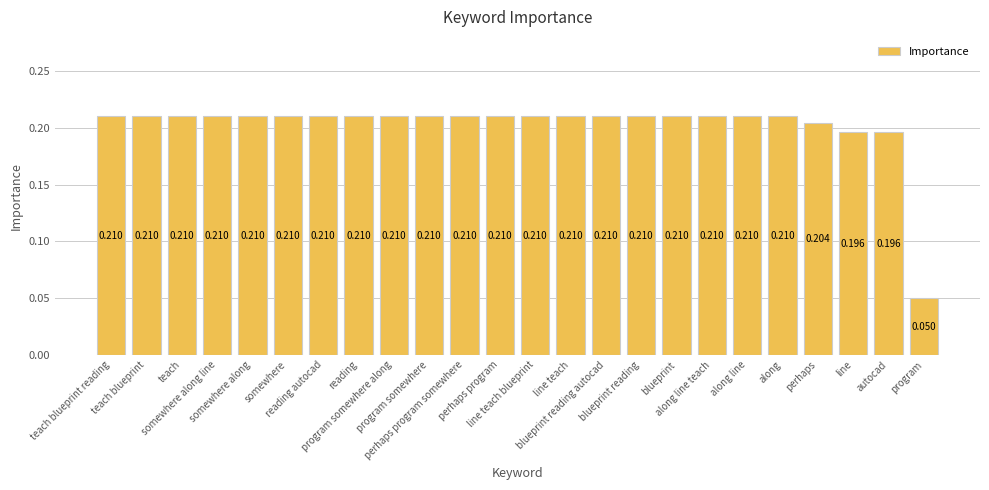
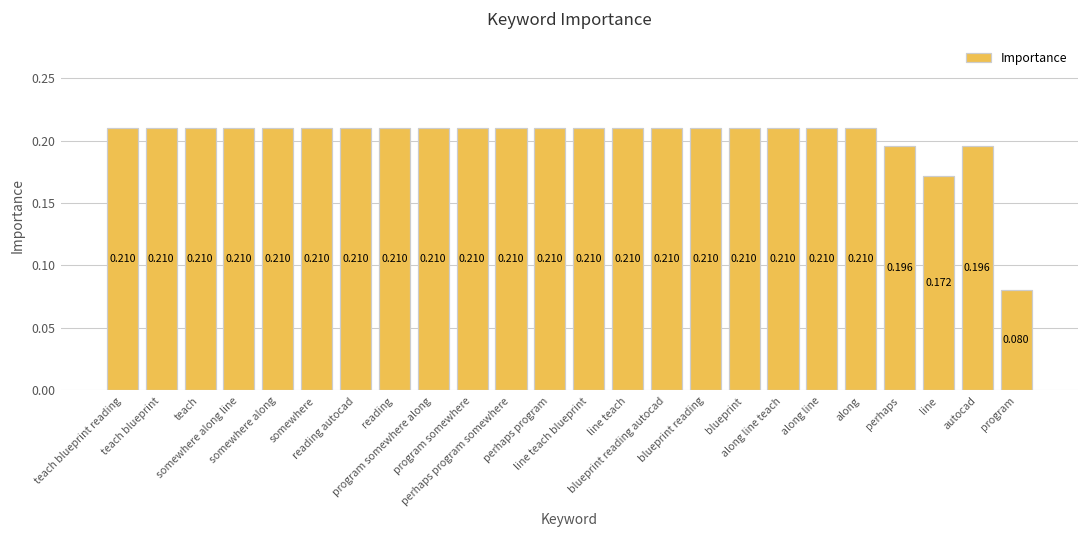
perhaps: 0.204 -> 0.196
line: 0.196 -> 0.172
program: 0.050 -> 0.080
